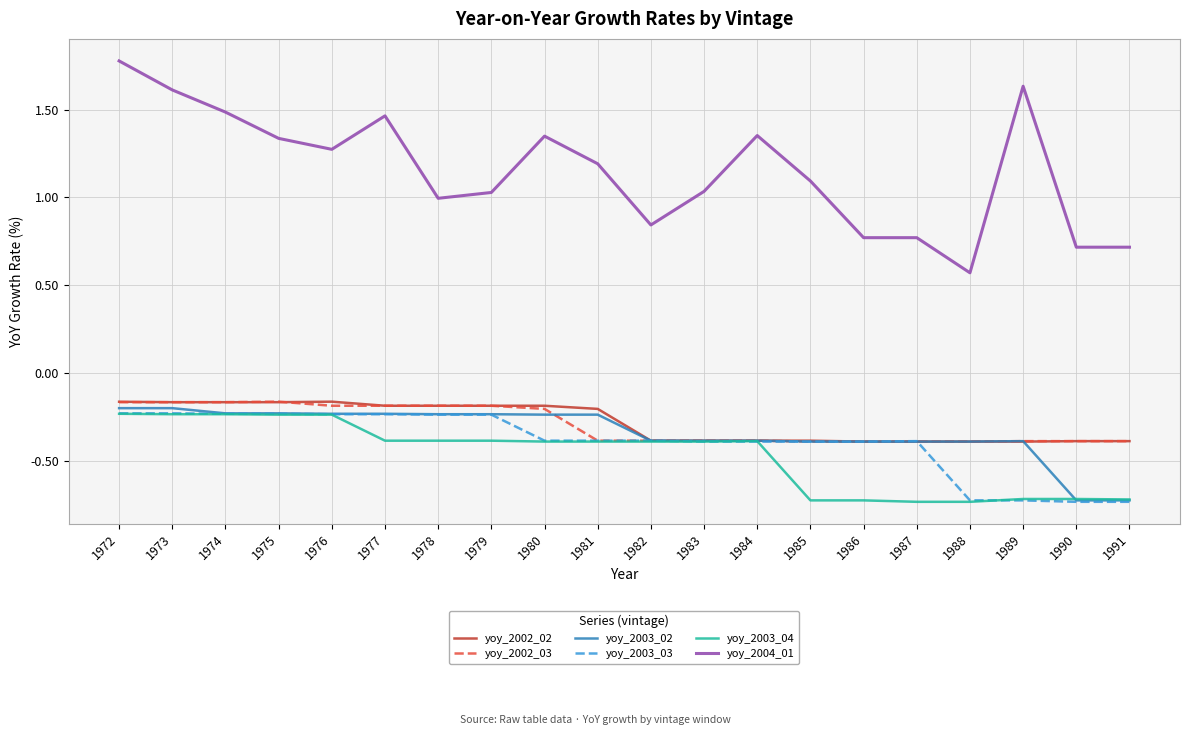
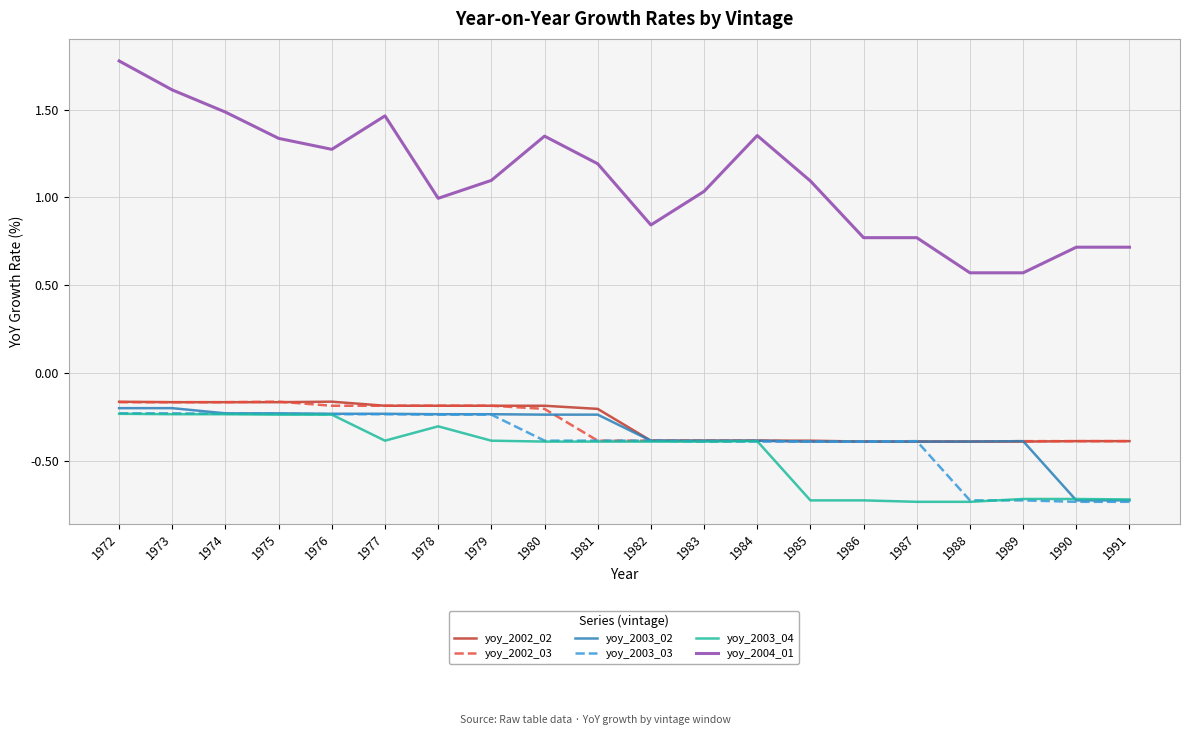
yoy_2003_04, 1978: -0.38 -> -0.30
yoy_2004_01, 1979: 1.03 -> 1.10
yoy_2004_01, 1989: 1.63 -> 0.57
